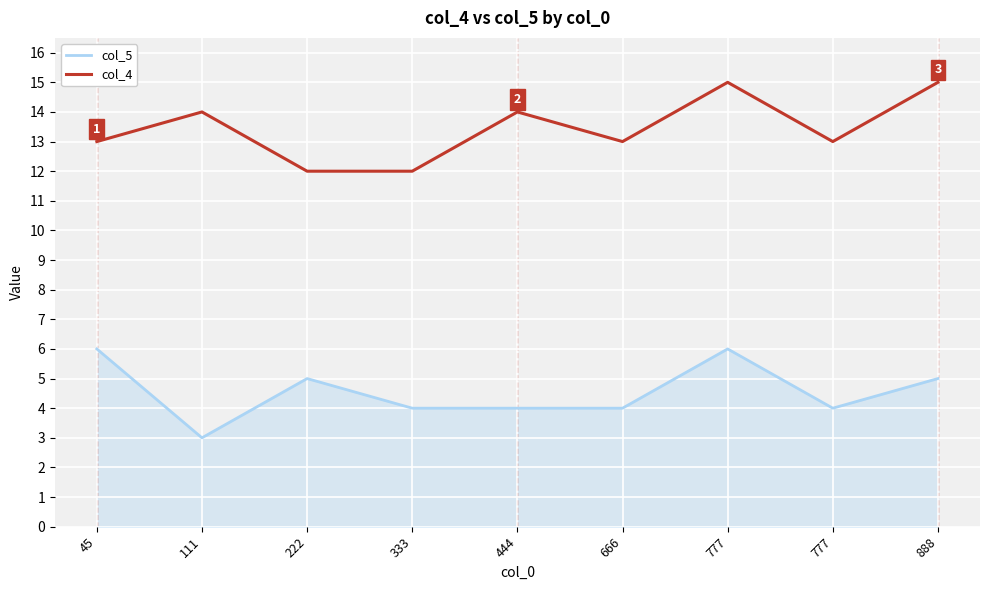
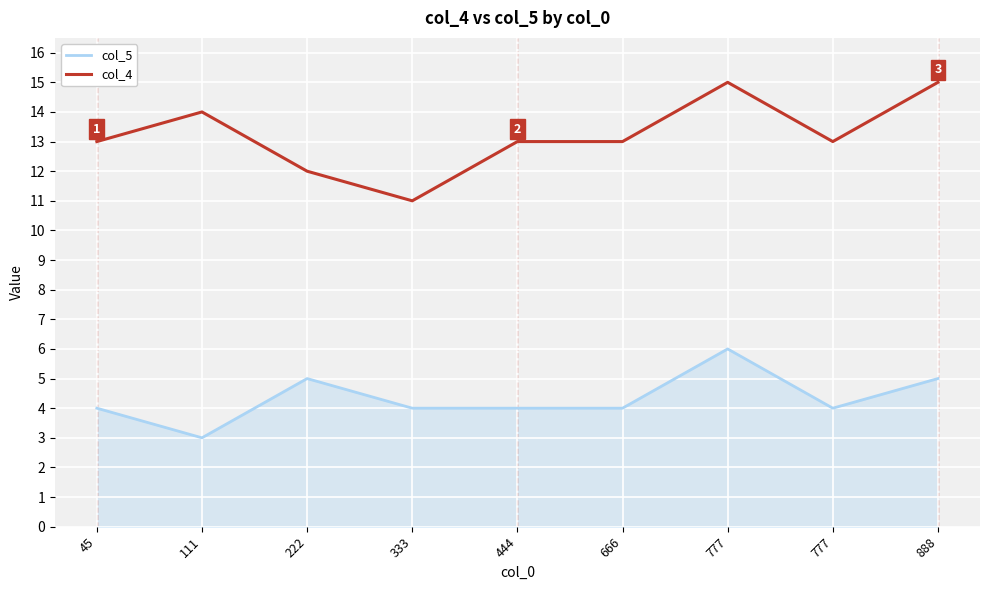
col_5, 45: 6 -> 4
col_4, 333: 12 -> 11
col_4, 444: 14 -> 13
